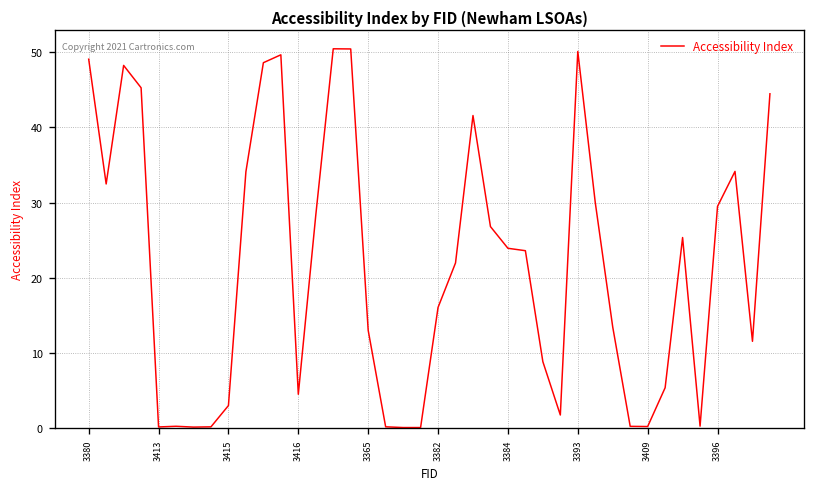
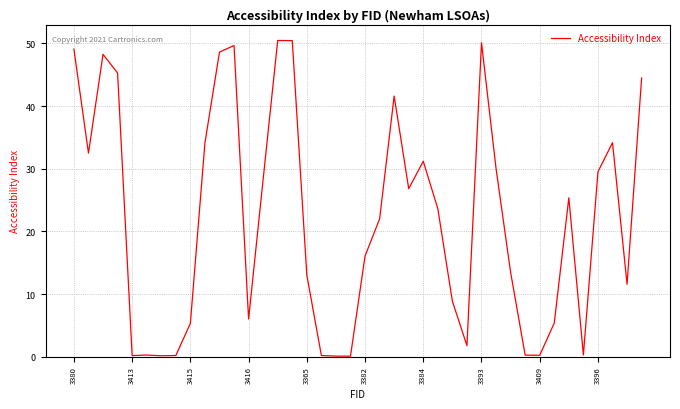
3415: 3 -> 5
3416: 5 -> 6
3384: 24 -> 31
